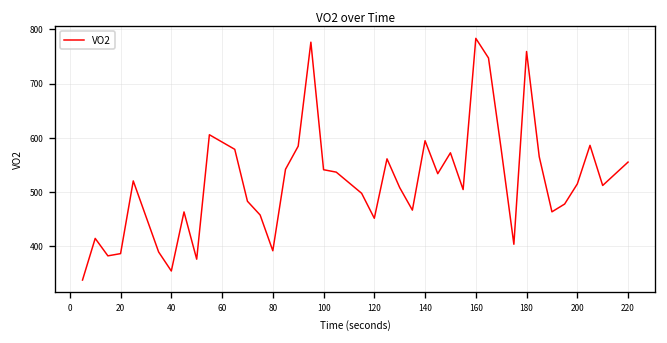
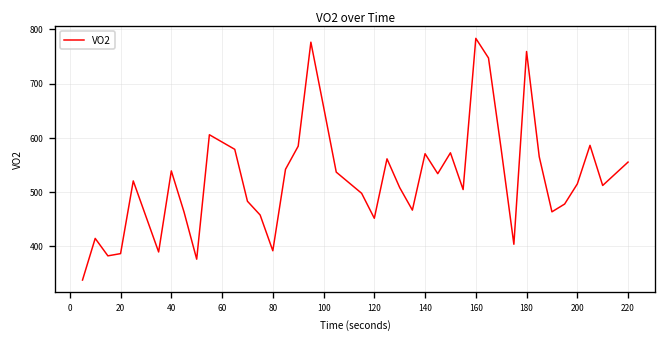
40: 350 -> 540
100: 540 -> 660
140: 590 -> 570
